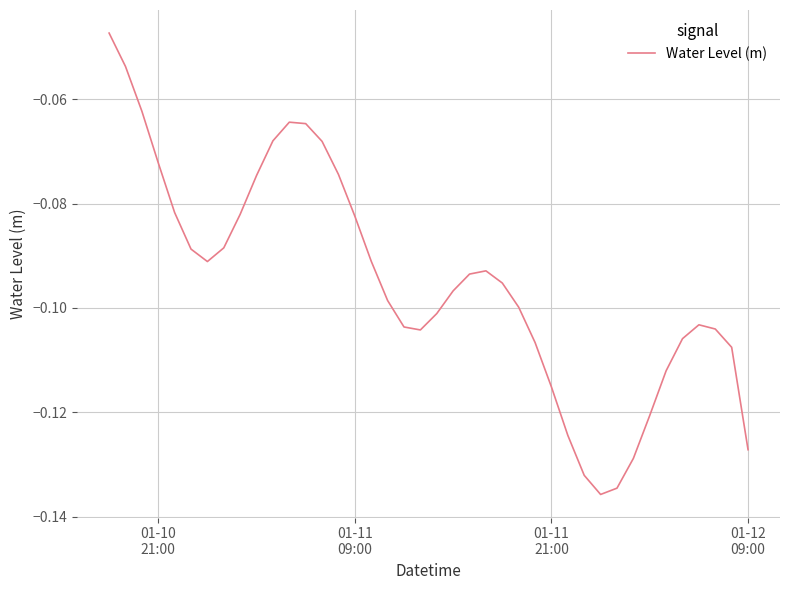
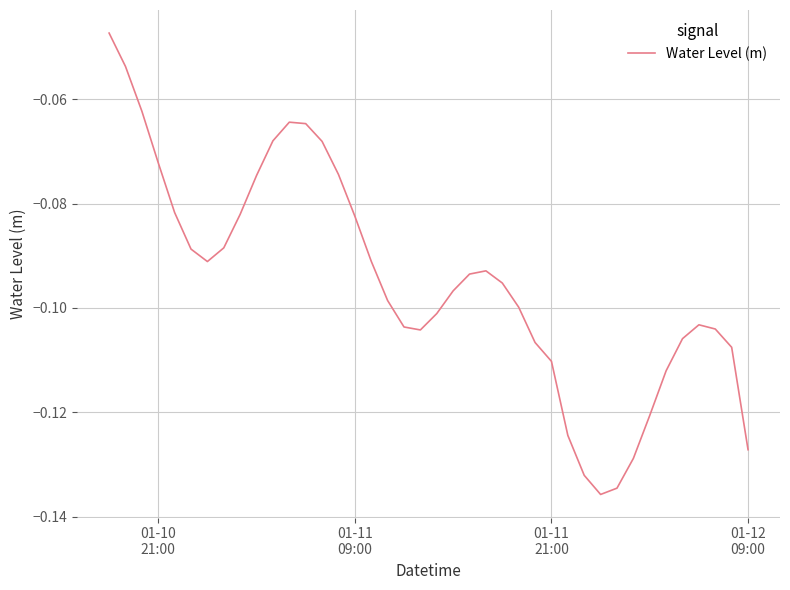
01-11 21:00: -0.115 -> -0.110
